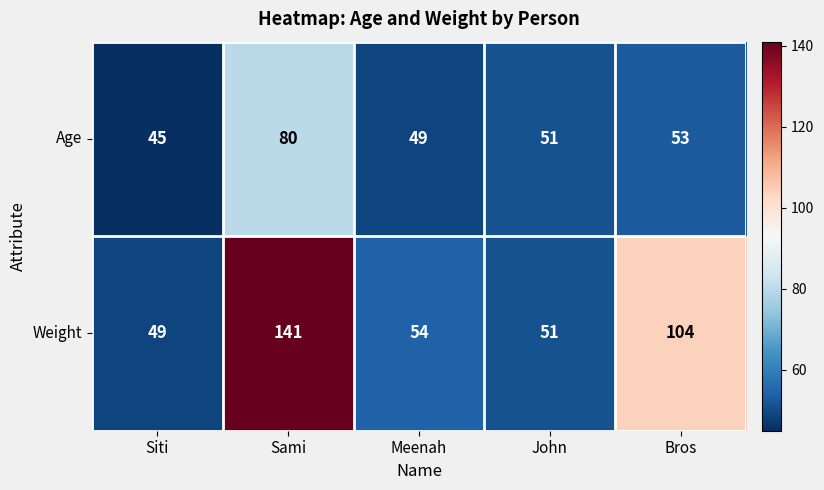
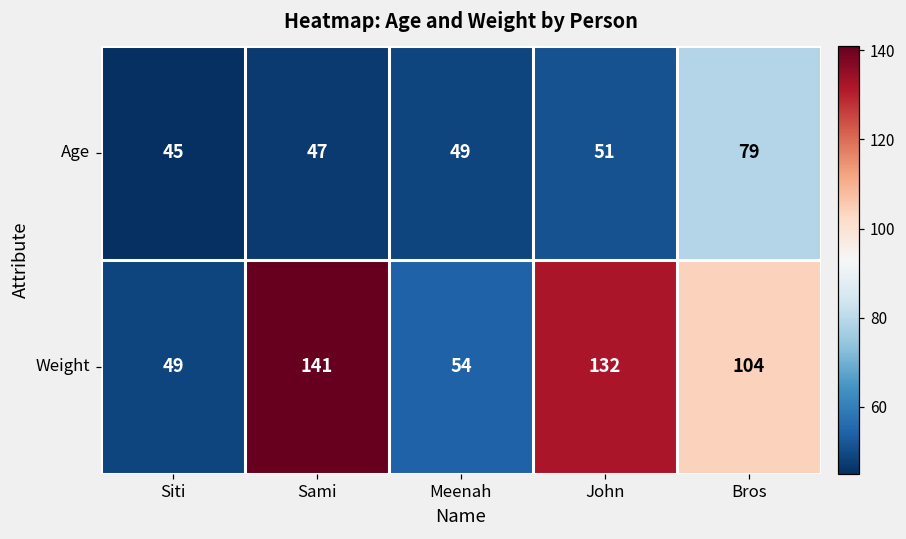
Age, Sami: 80 -> 47
Age, Bros: 53 -> 79
Weight, John: 51 -> 132
